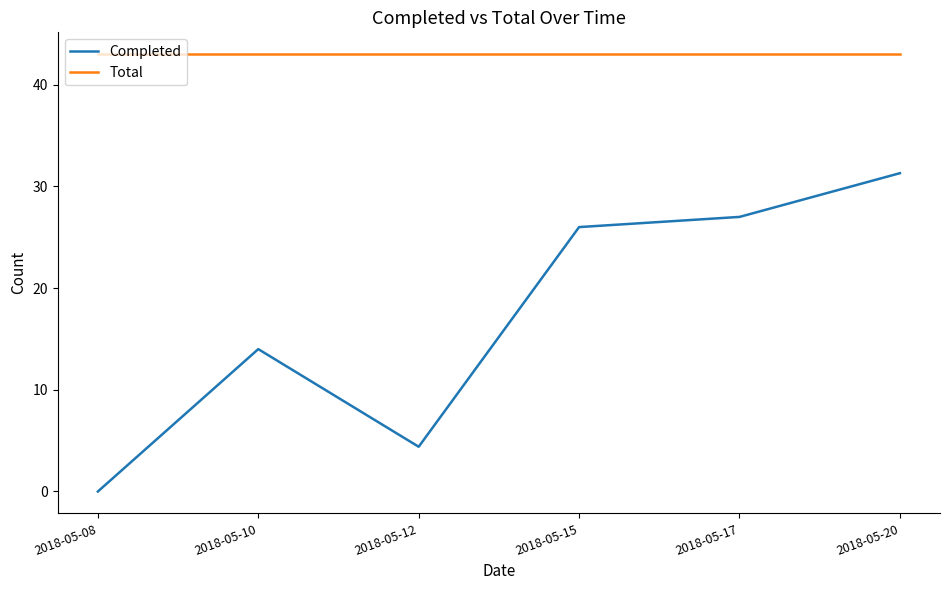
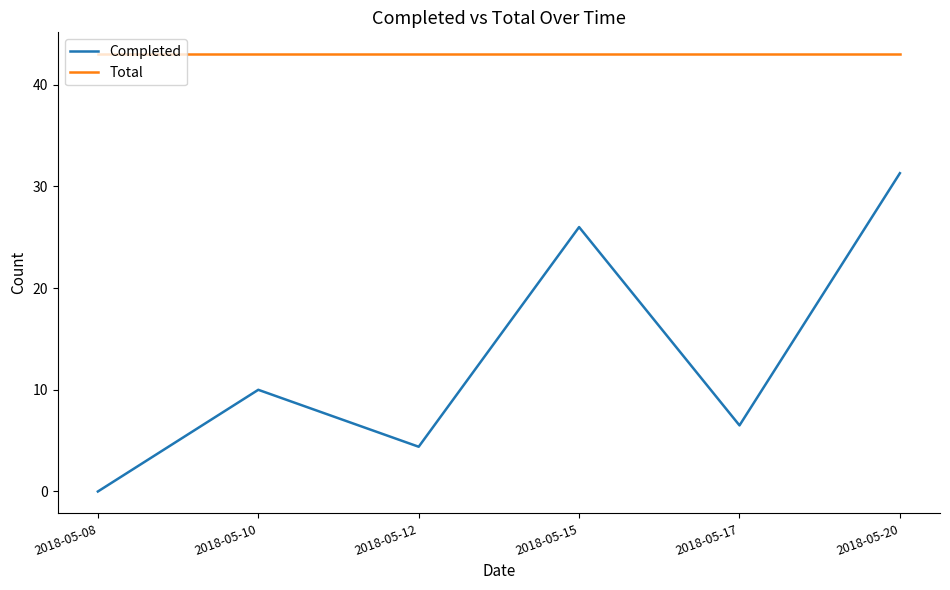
Completed, 2018-05-10: 14 -> 10
Completed, 2018-05-17: 27.0 -> 6.5
